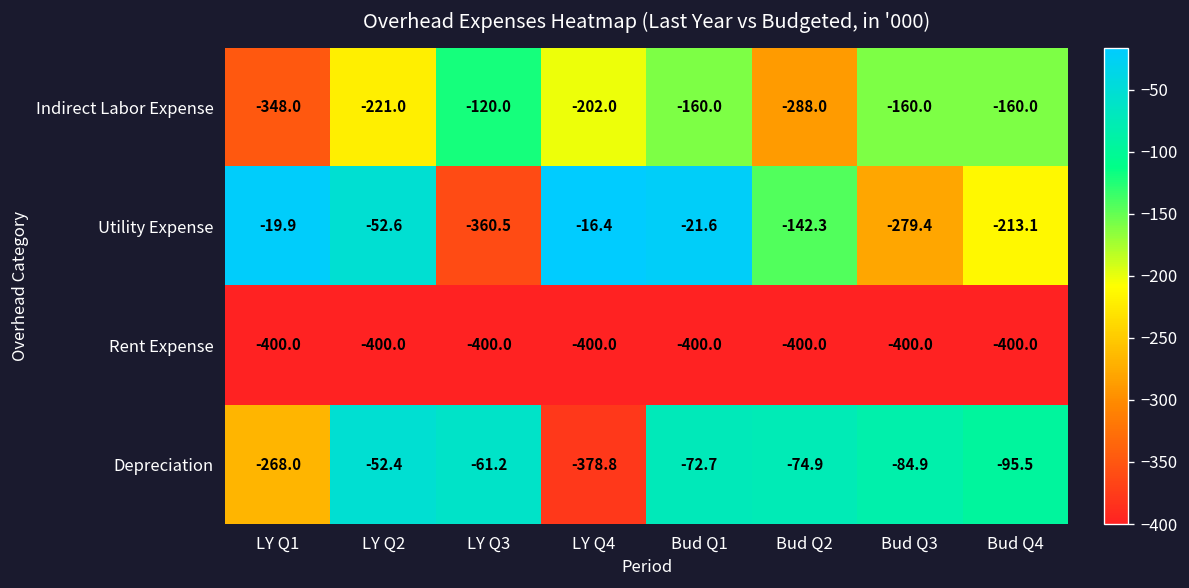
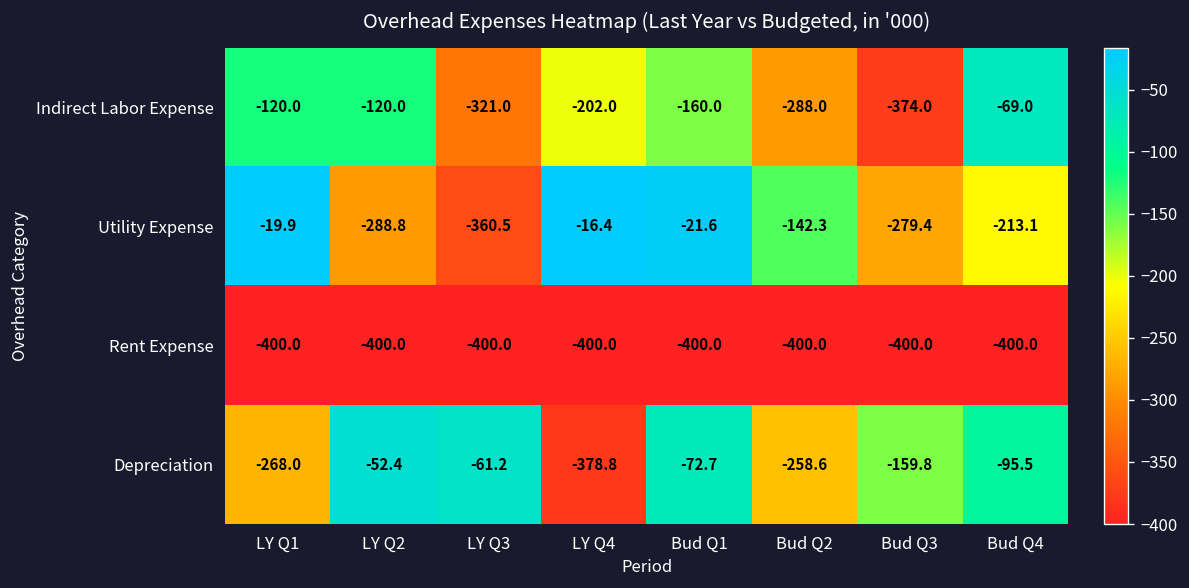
Indirect Labor Expense, LY Q1: -348.0 -> -120.0
Indirect Labor Expense, LY Q2: -221.0 -> -120.0
Indirect Labor Expense, LY Q3: -120.0 -> -321.0
Indirect Labor Expense, Bud Q3: -160.0 -> -374.0
Indirect Labor Expense, Bud Q4: -160.0 -> -69.0
Utility Expense, LY Q2: -52.6 -> -288.8
Depreciation, Bud Q2: -74.9 -> -258.6
Depreciation, Bud Q3: -84.9 -> -159.8
